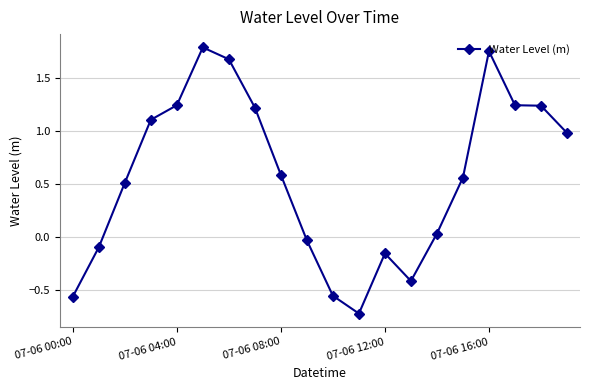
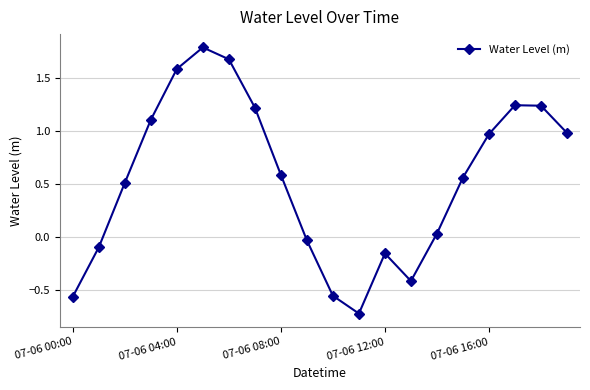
07-06 04:00: 1.24 -> 1.58
07-06 16:00: 1.75 -> 0.97
